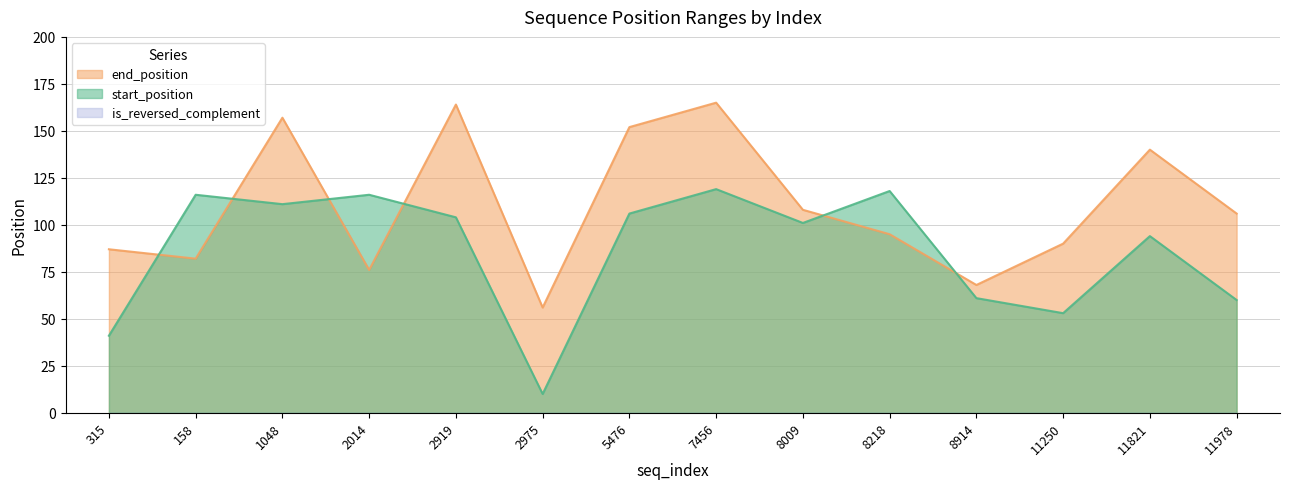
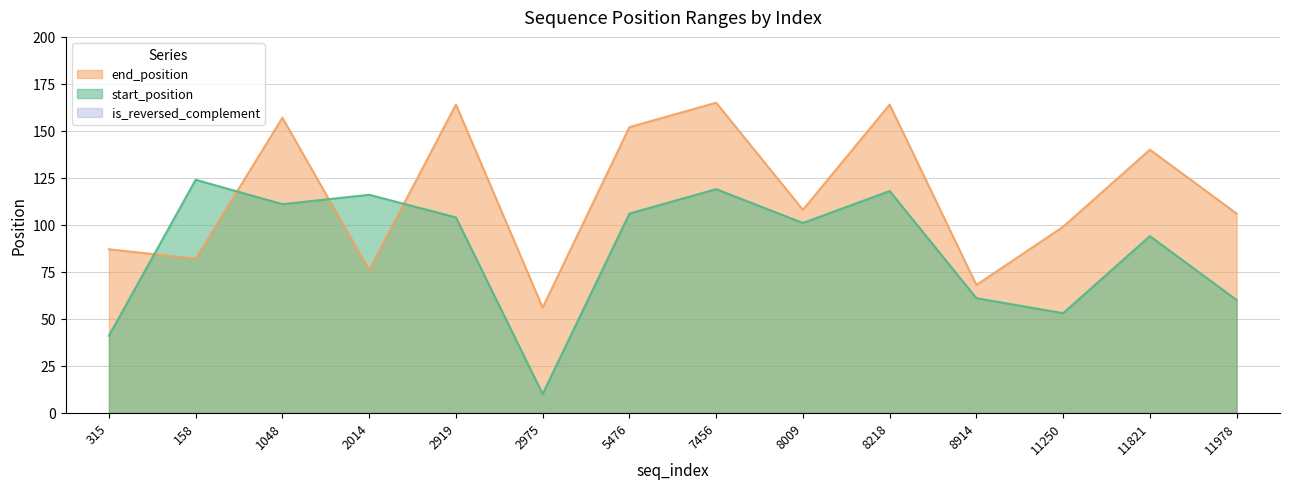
start_position, 158: 116 -> 124
end_position, 8218: 95 -> 164
end_position, 11250: 90 -> 99
